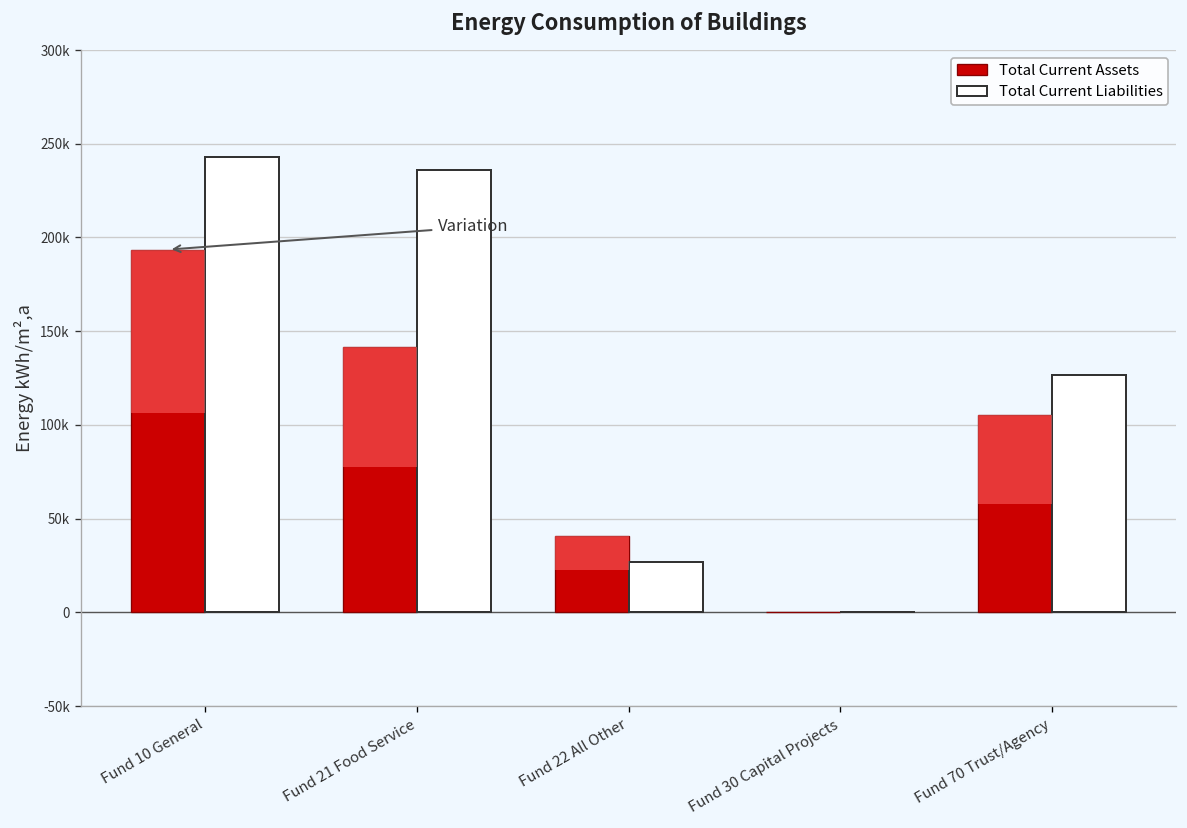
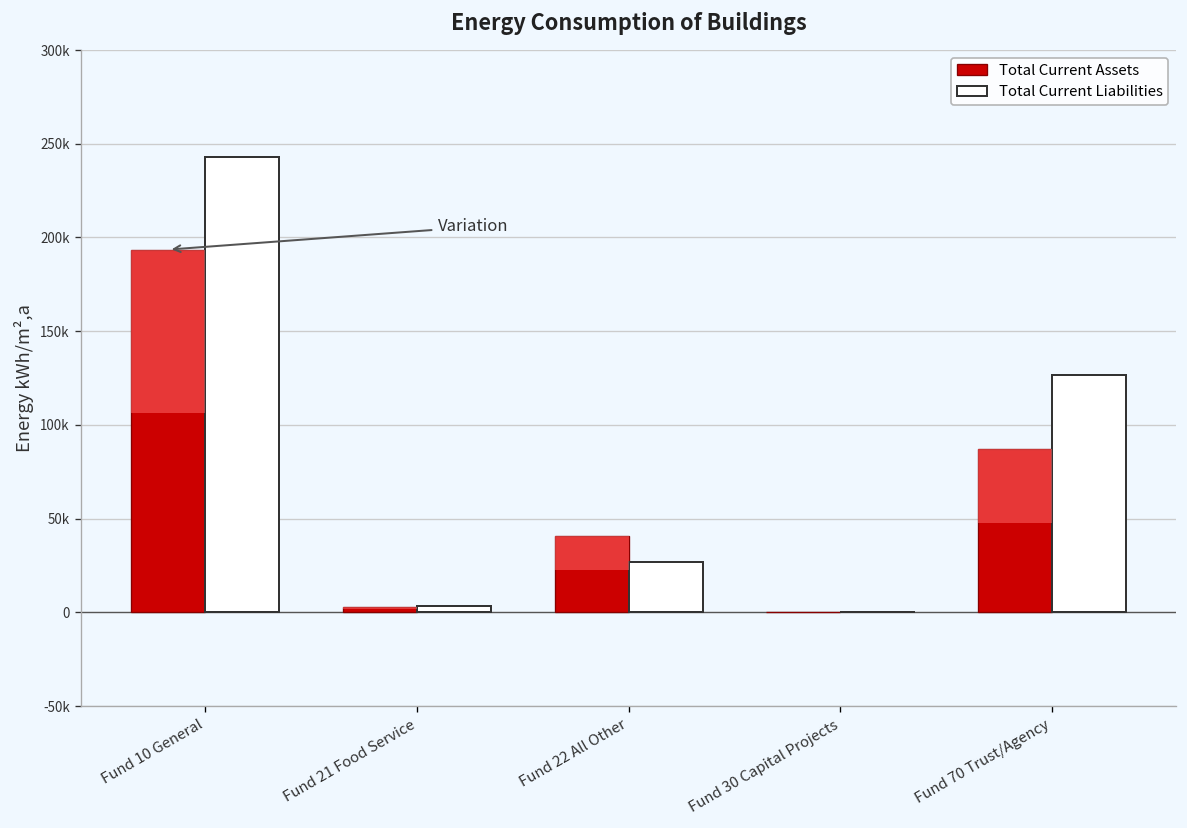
Total Current Assets, Fund 21 Food Service: 141000 -> 3000
Total Current Liabilities, Fund 21 Food Service: 236000 -> 4000
Total Current Assets, Fund 70 Trust/Agency: 105000 -> 87000
